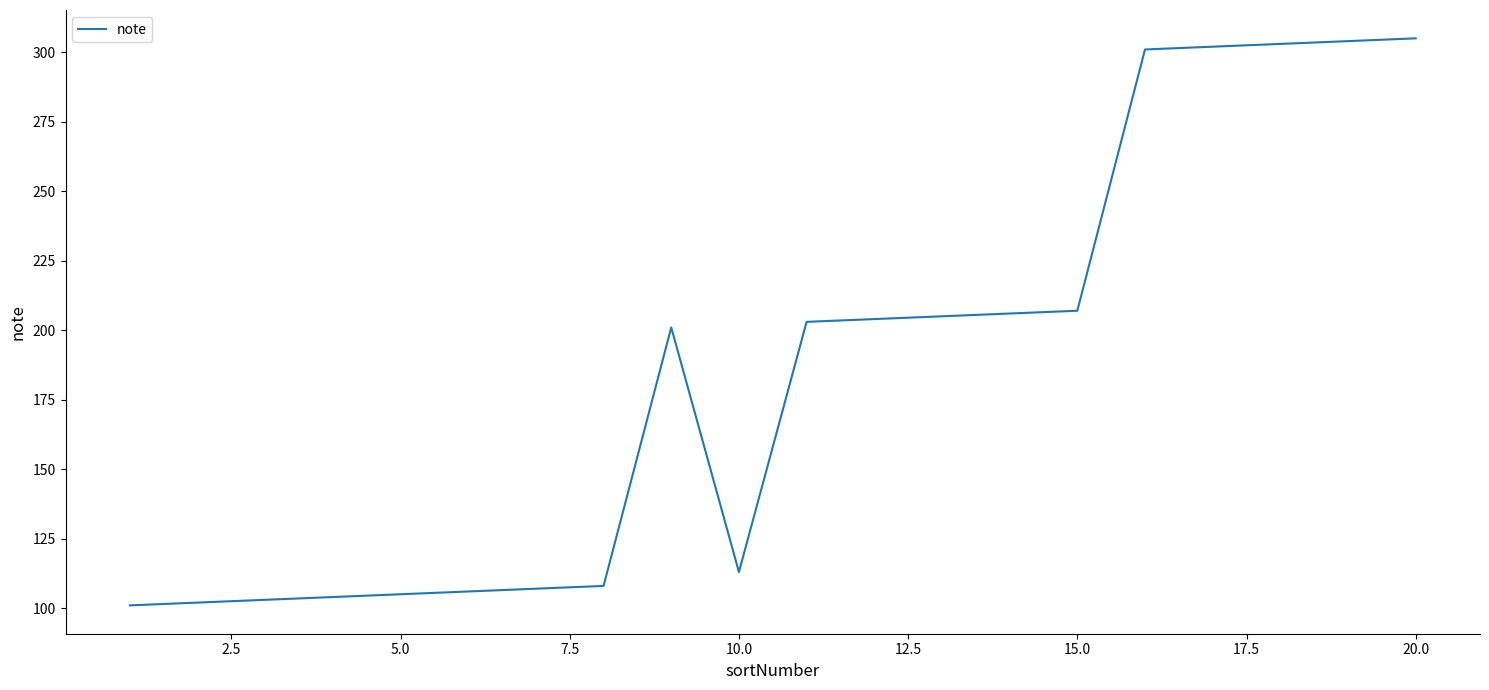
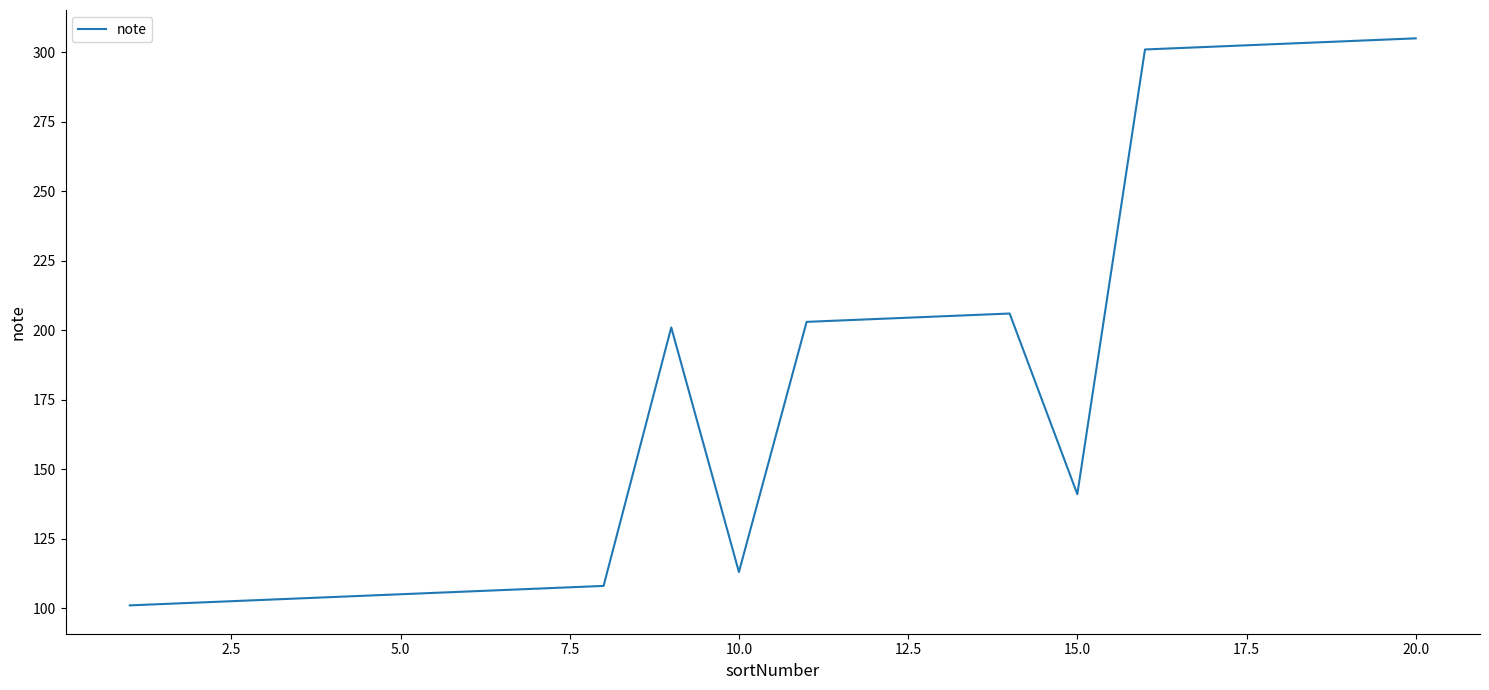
15.0: 207 -> 141
